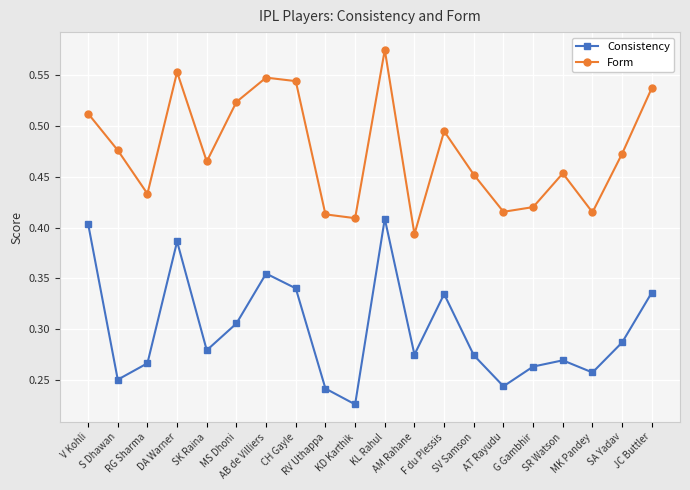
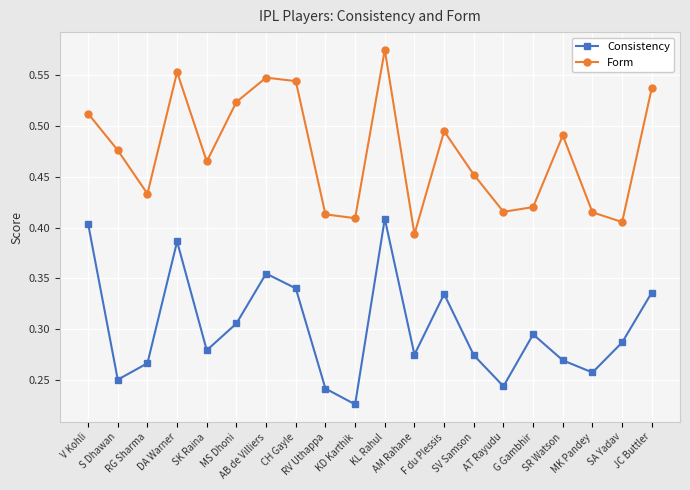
Consistency, G Gambhir: 0.263 -> 0.295
Form, SR Watson: 0.453 -> 0.491
Form, SA Yadav: 0.473 -> 0.405
